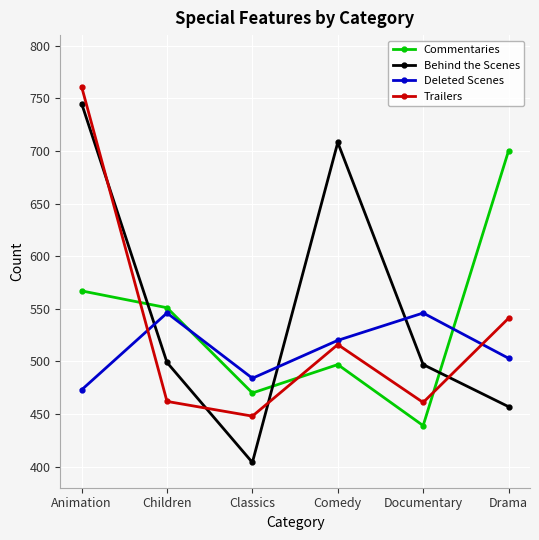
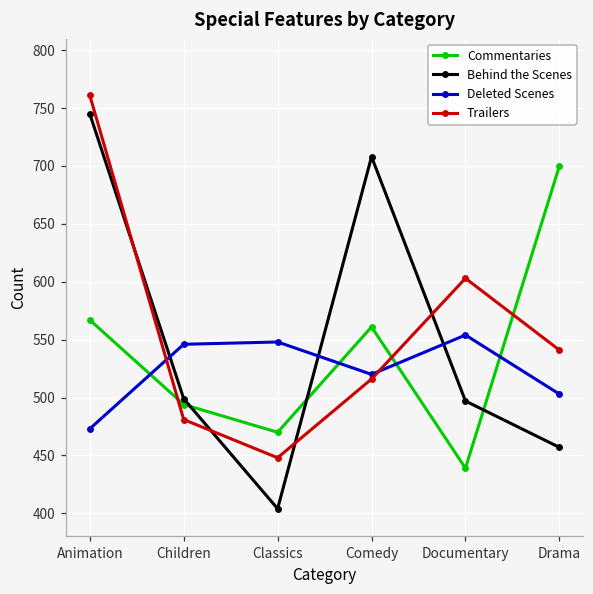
Commentaries, Children: 551 -> 494
Trailers, Children: 462 -> 481
Deleted Scenes, Classics: 484 -> 548
Commentaries, Comedy: 497 -> 561
Deleted Scenes, Documentary: 546 -> 554
Trailers, Documentary: 461 -> 603
